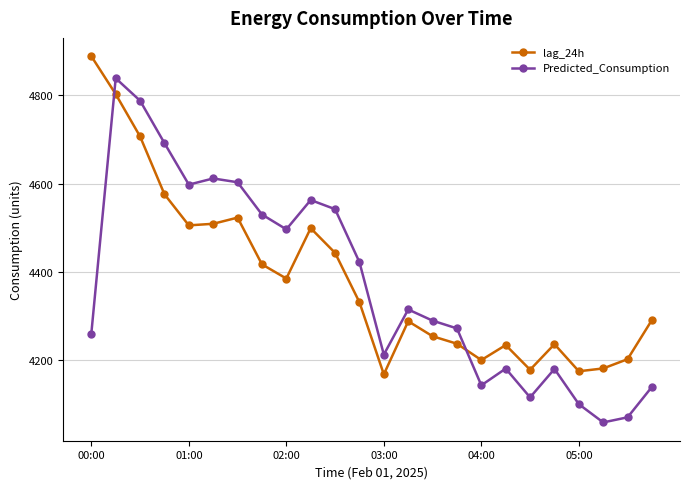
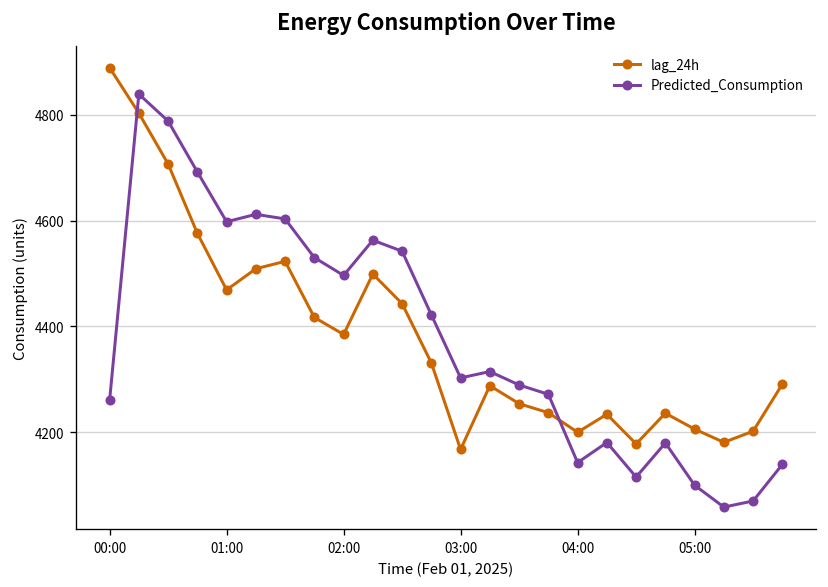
lag_24h, 01:00: 4510 -> 4470
Predicted_Consumption, 03:00: 4210 -> 4300
lag_24h, 05:00: 4170 -> 4210
